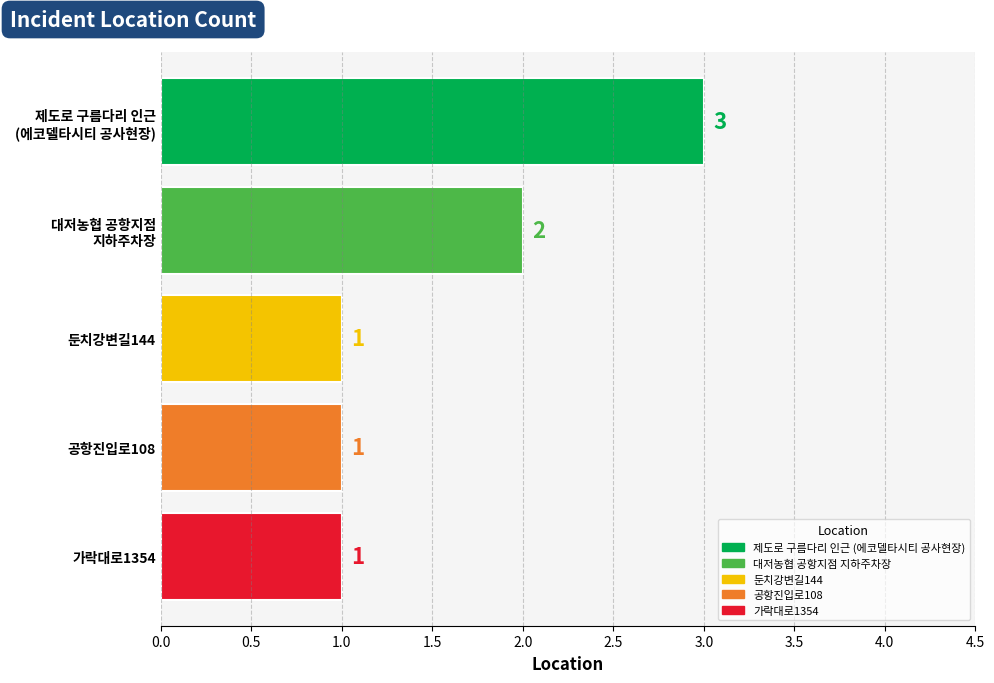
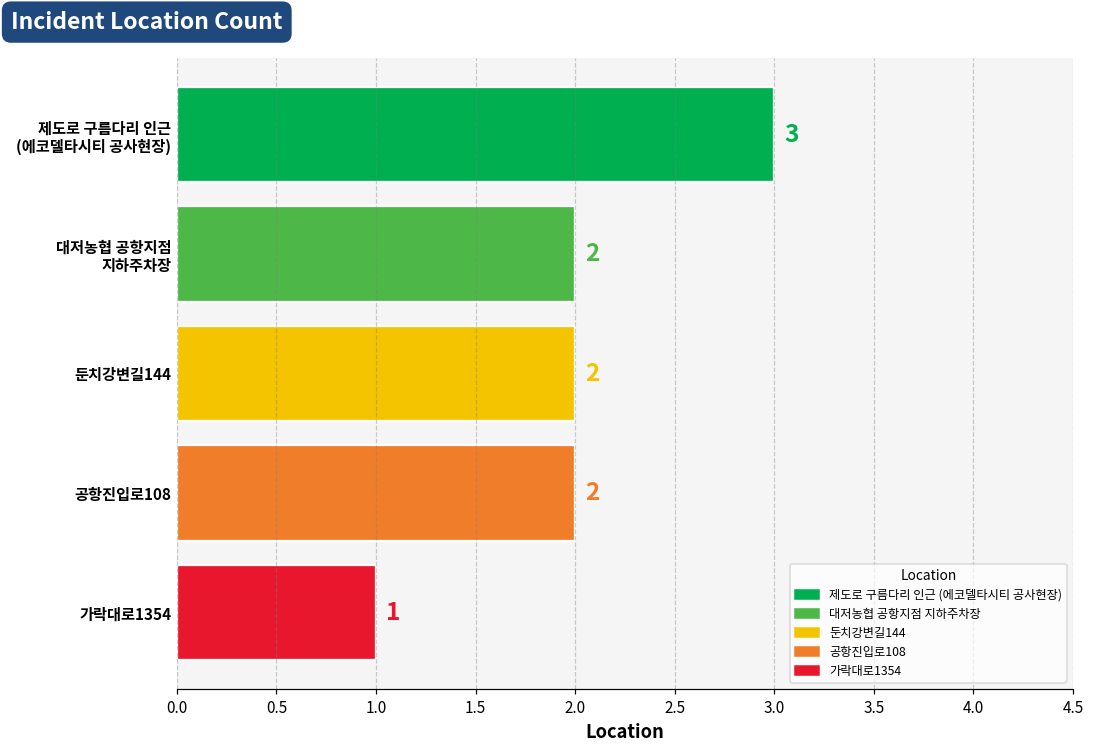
둔치강변길144: 1 -> 2
공항진입로108: 1 -> 2
